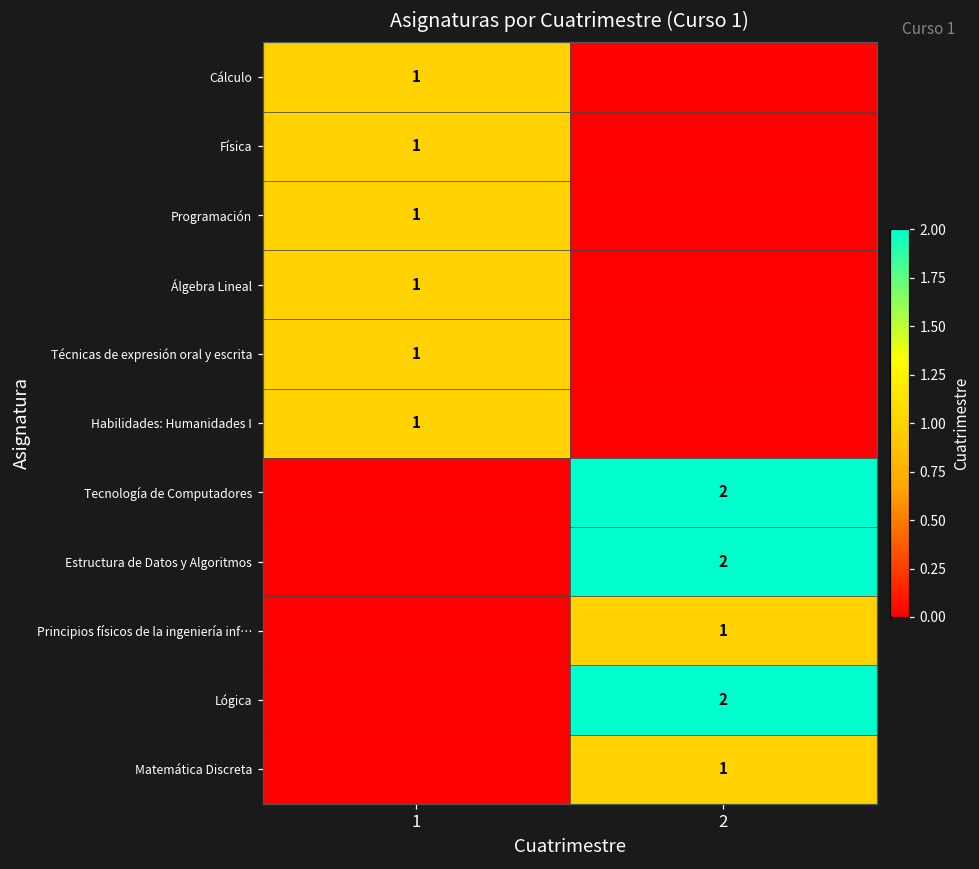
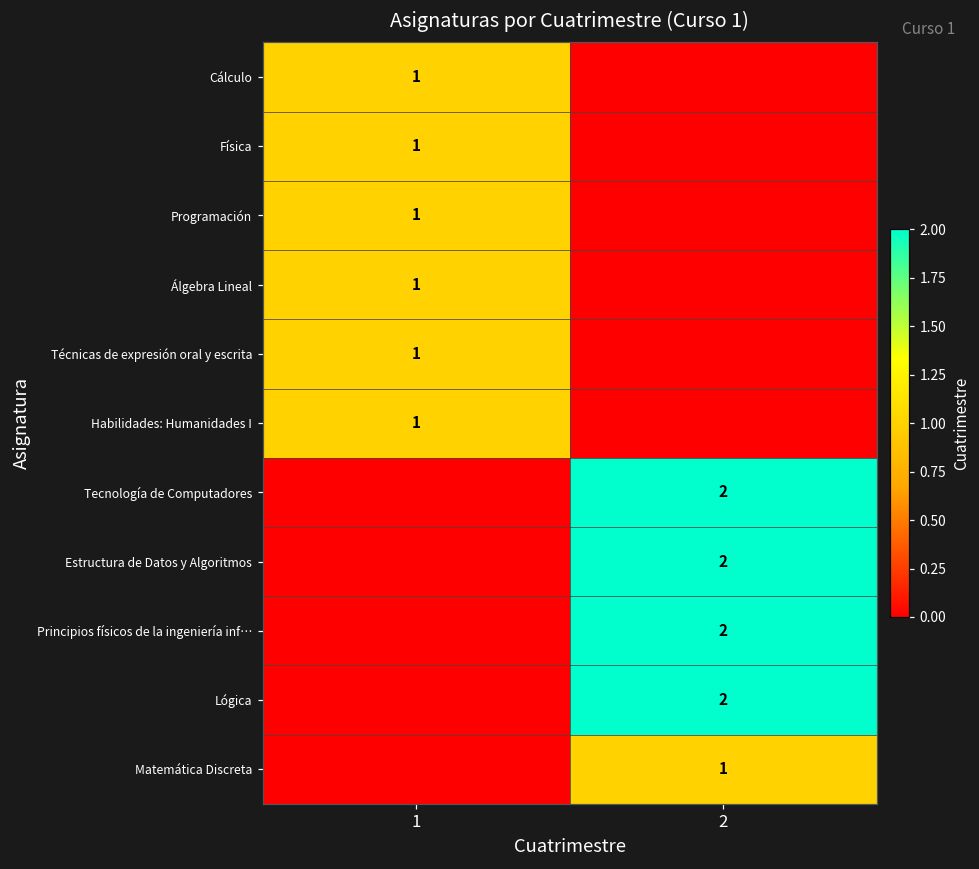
Principios físicos de la ingeniería inf…, 2: 1 -> 2
